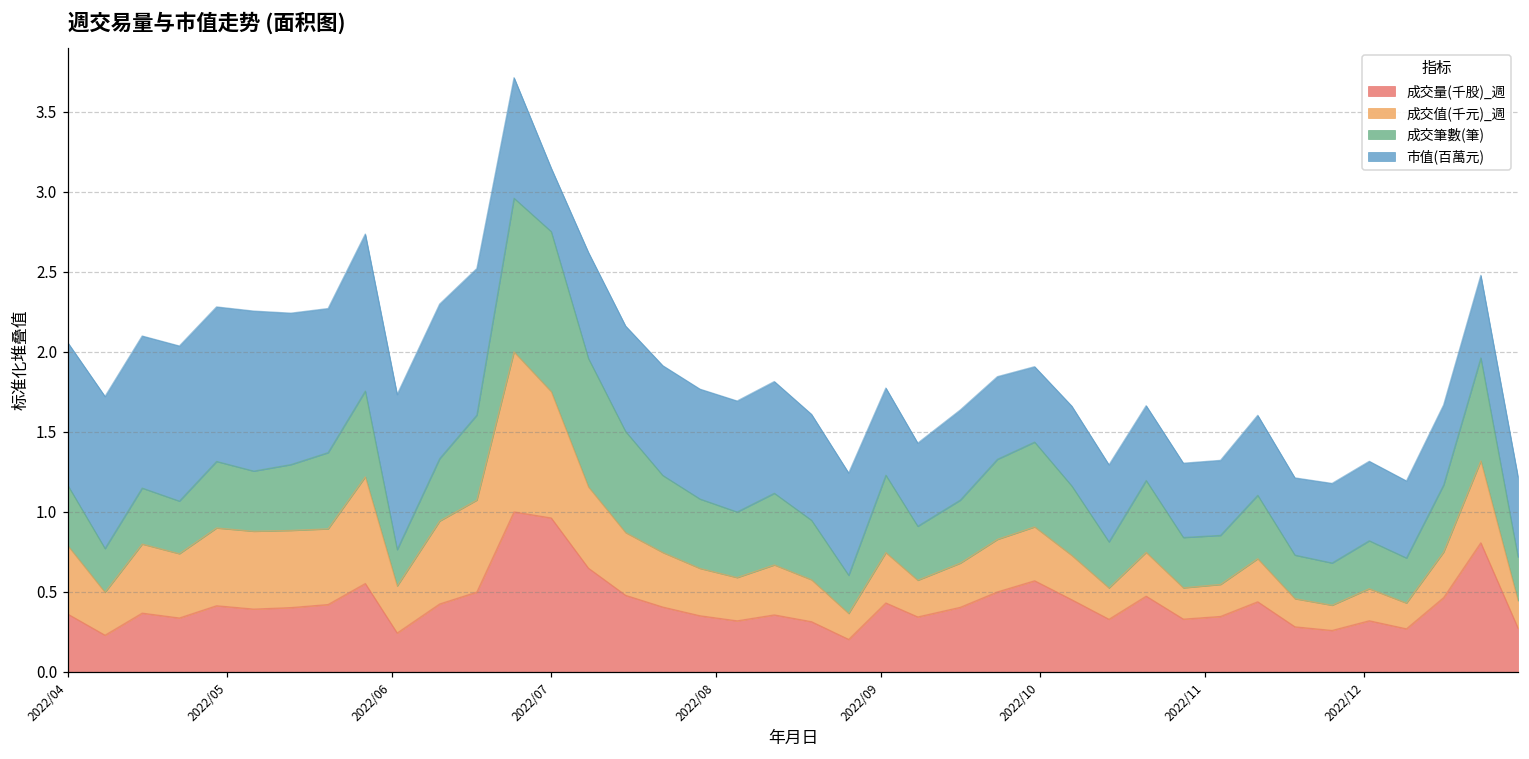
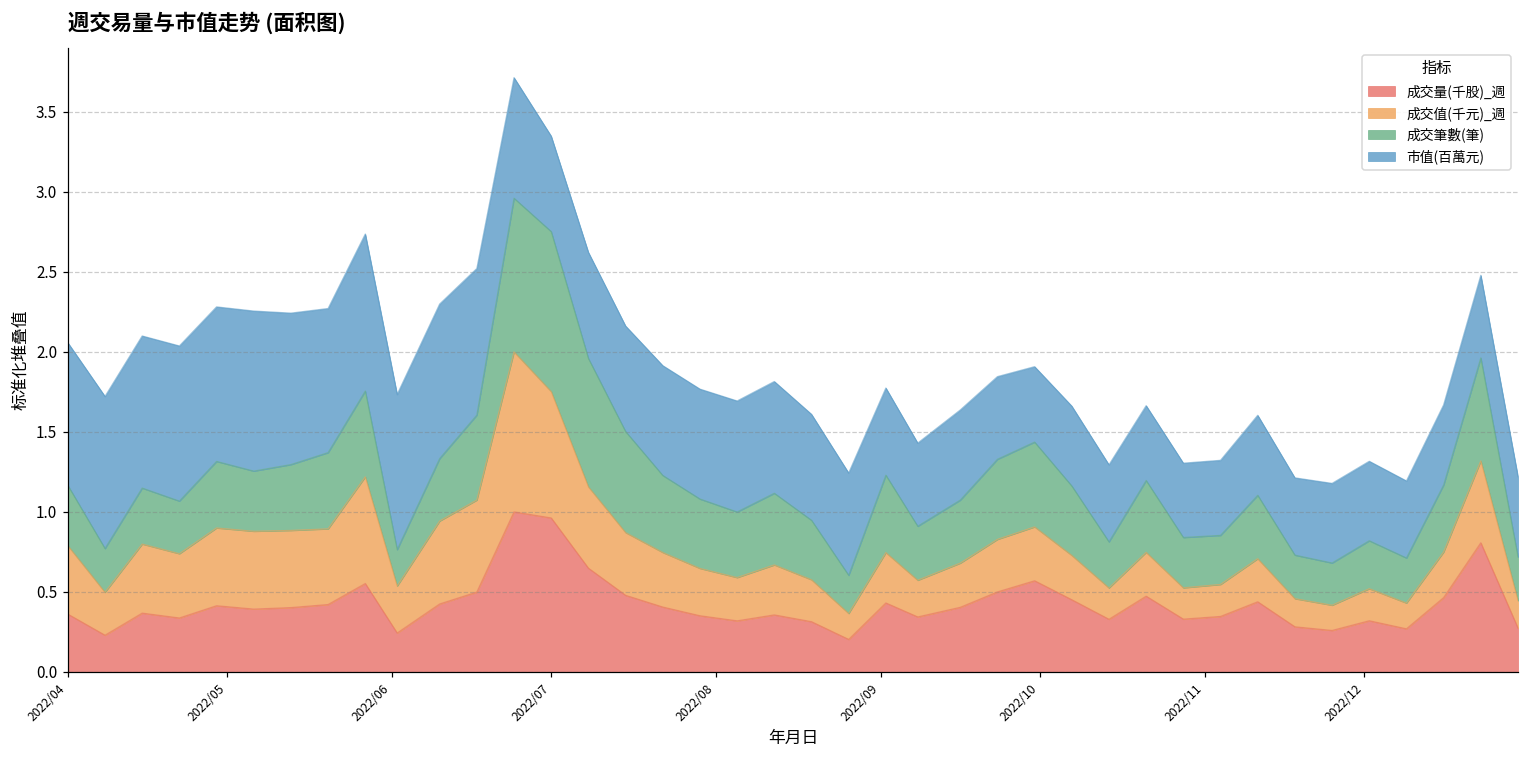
市值(百萬元), 2022/07: 0.40 -> 0.60
